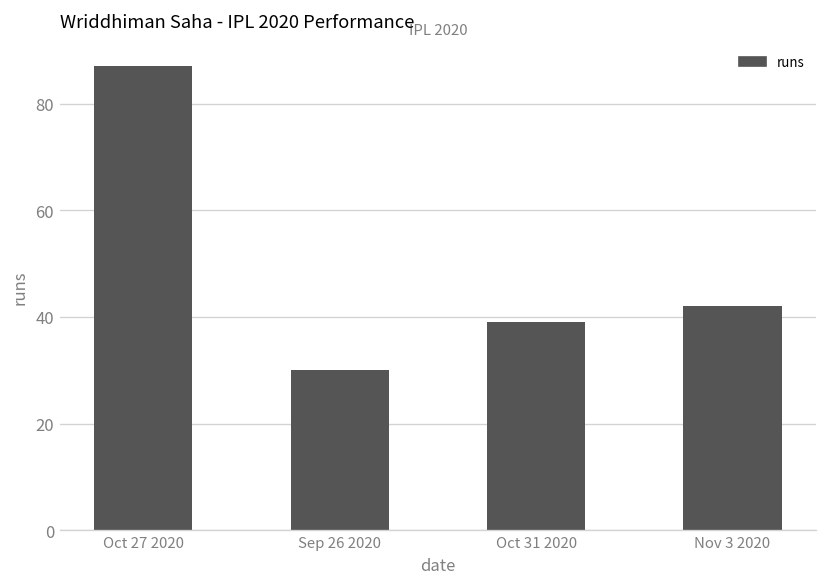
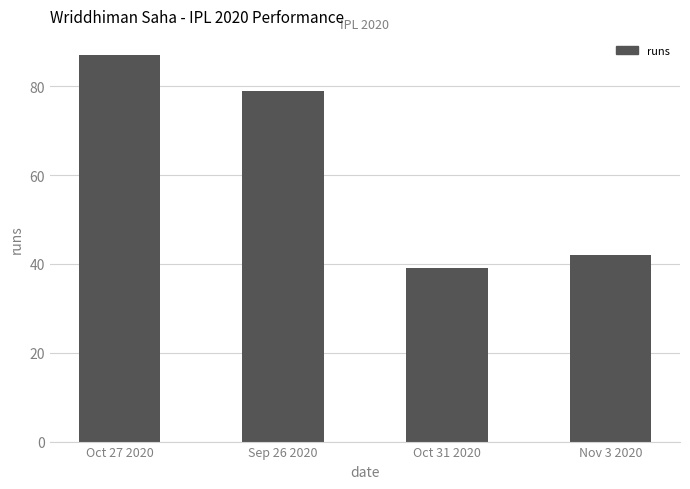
Sep 26 2020: 30 -> 79
